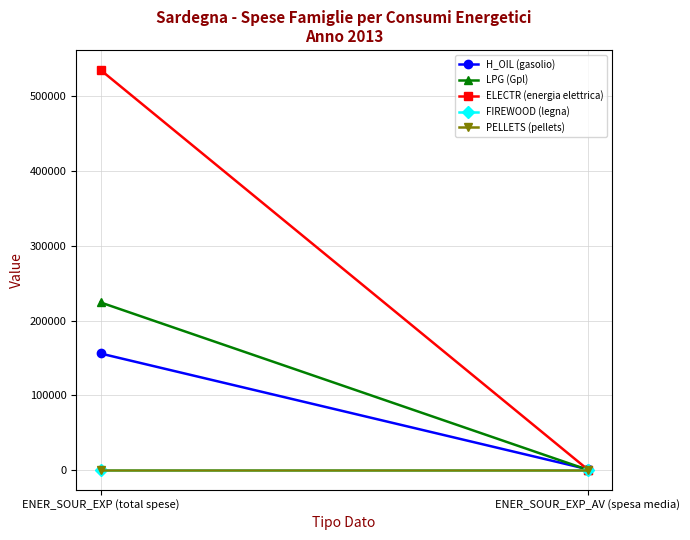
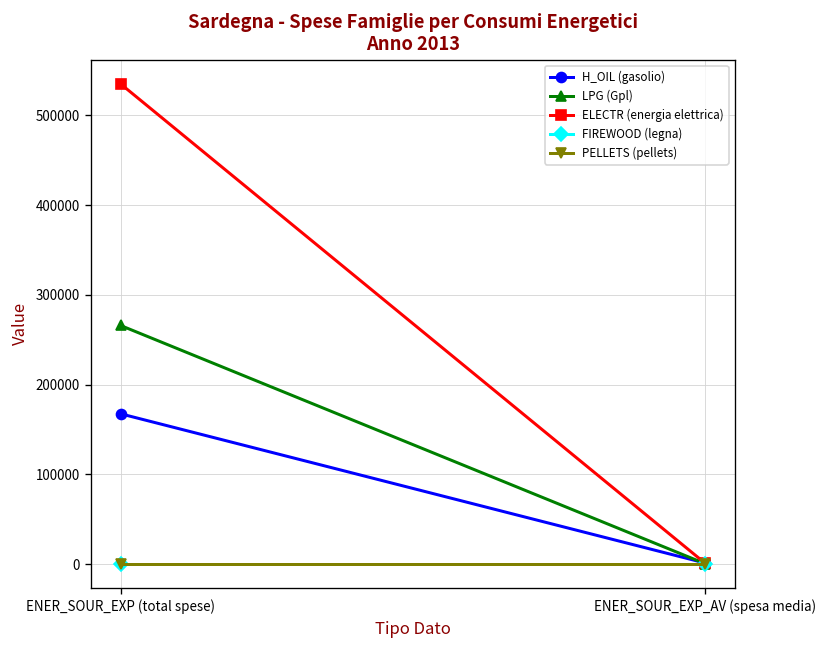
H_OIL (gasolio), ENER_SOUR_EXP (total spese): 160000 -> 170000
LPG (Gpl), ENER_SOUR_EXP (total spese): 220000 -> 270000
